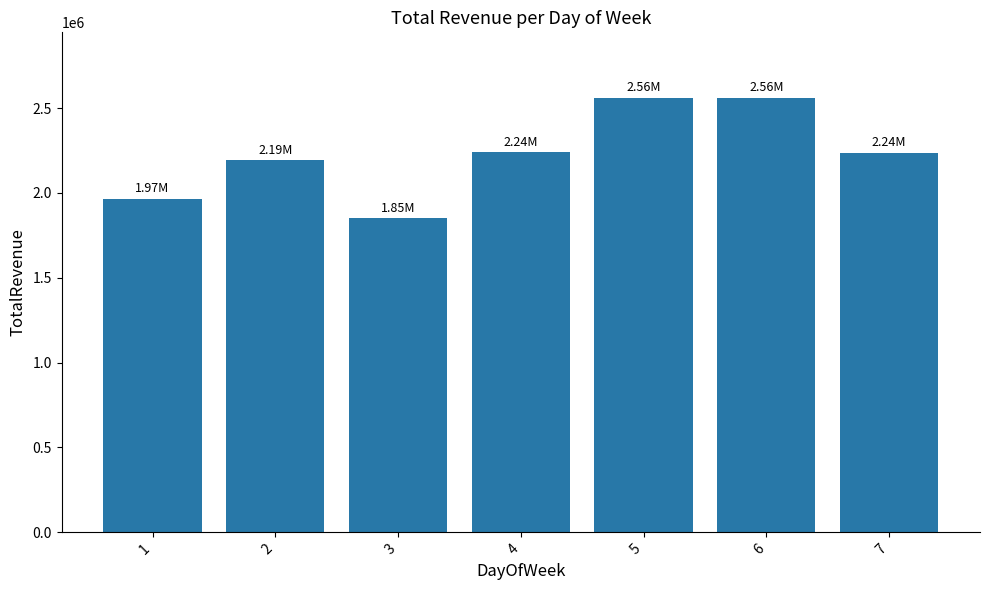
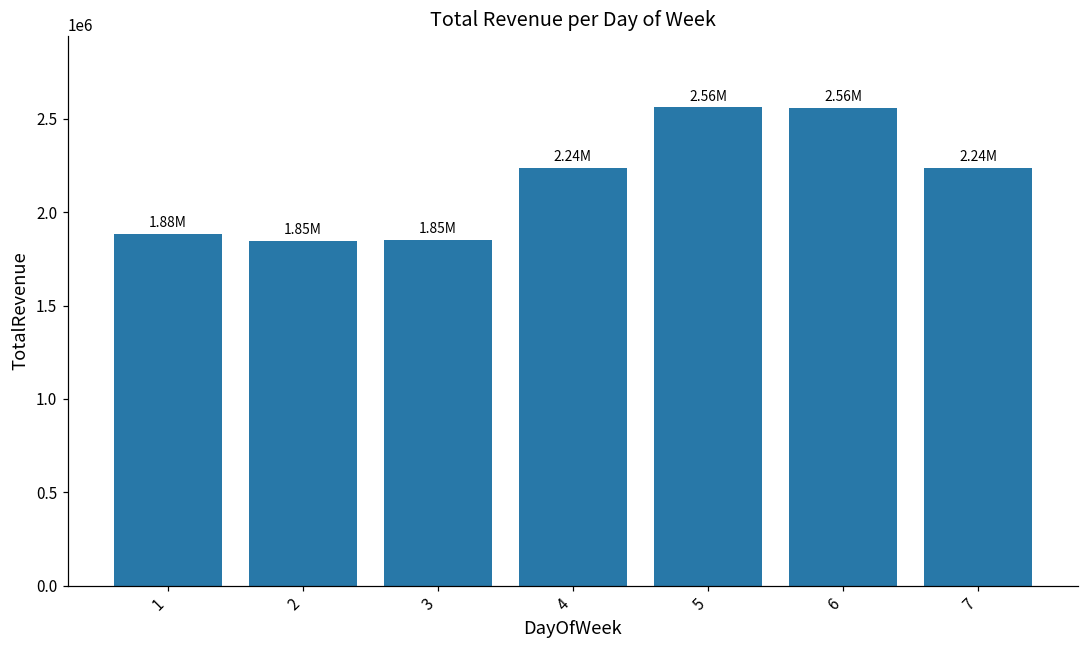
1: 1.97M -> 1.88M
2: 2.19M -> 1.85M
